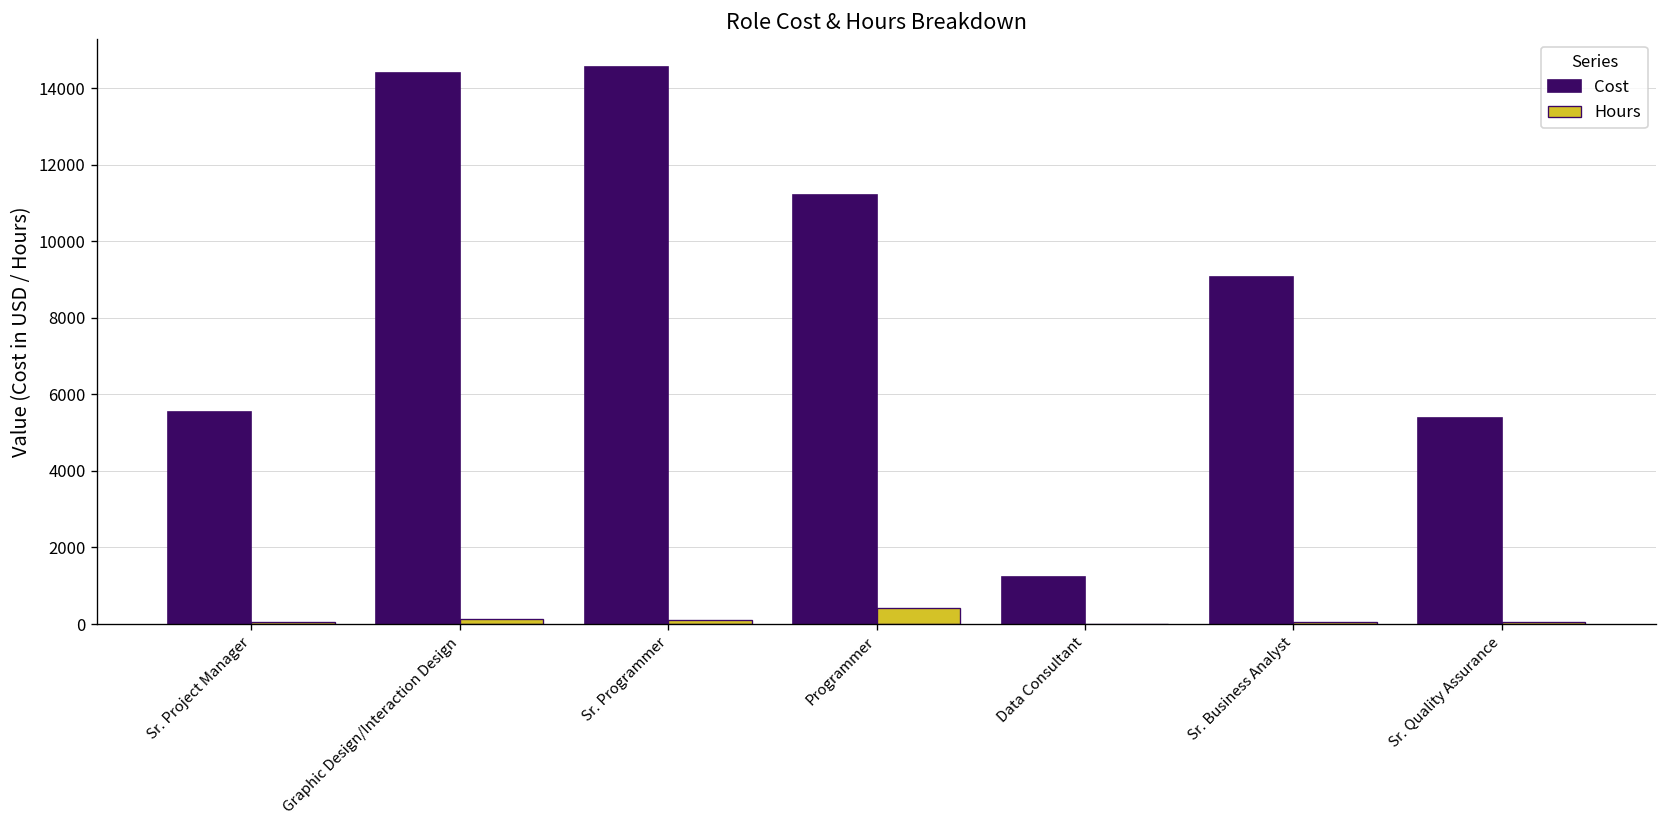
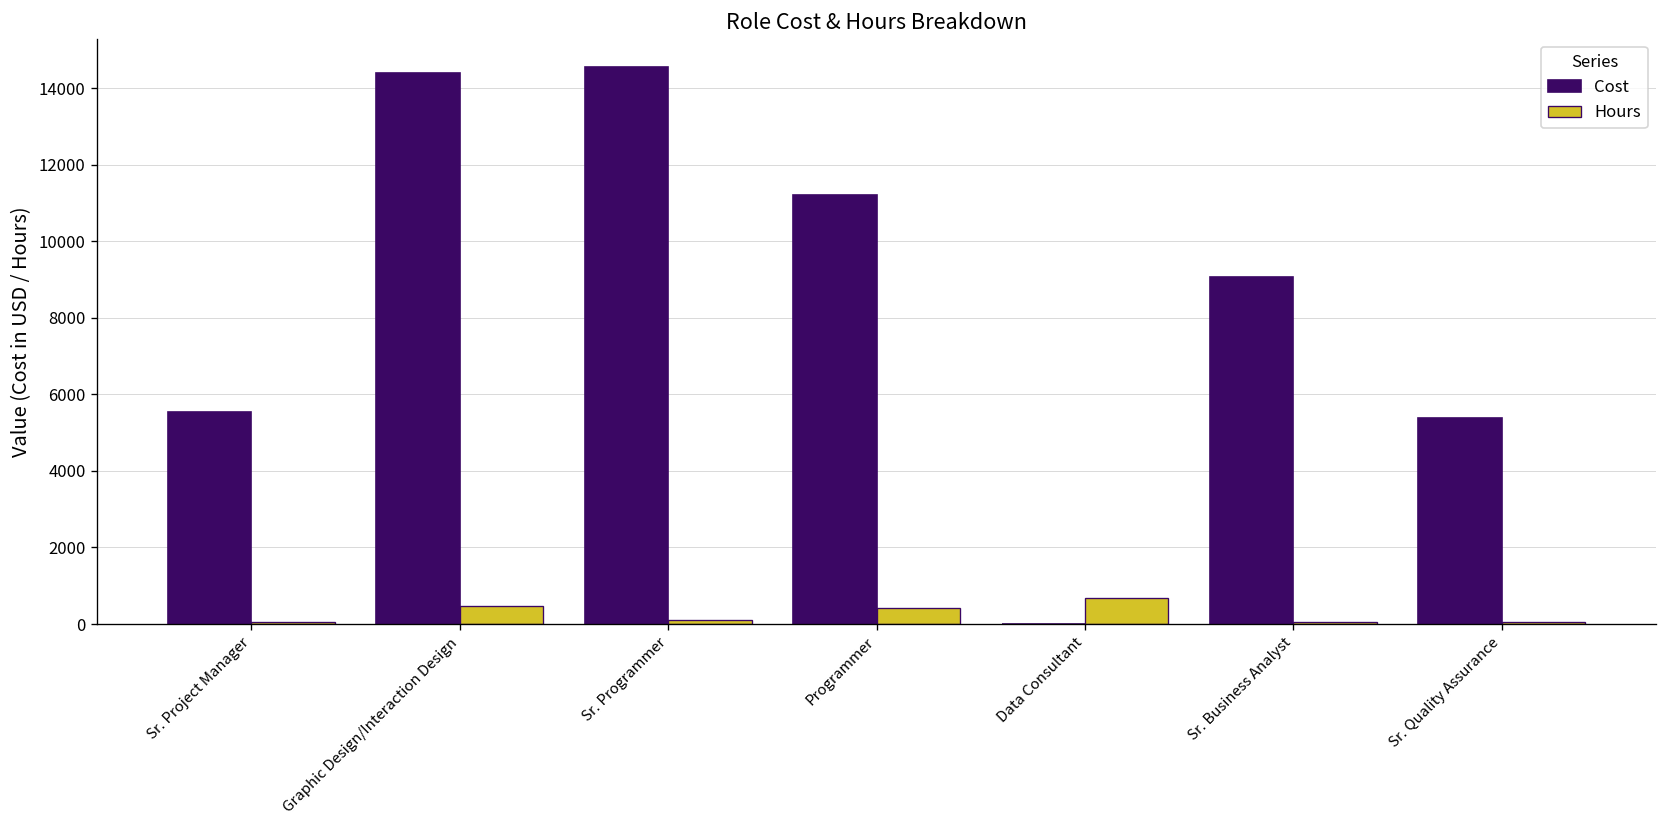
Hours, Graphic Design/Interaction Design: 100 -> 500
Cost, Data Consultant: 1200 -> 0
Hours, Data Consultant: 0 -> 700
